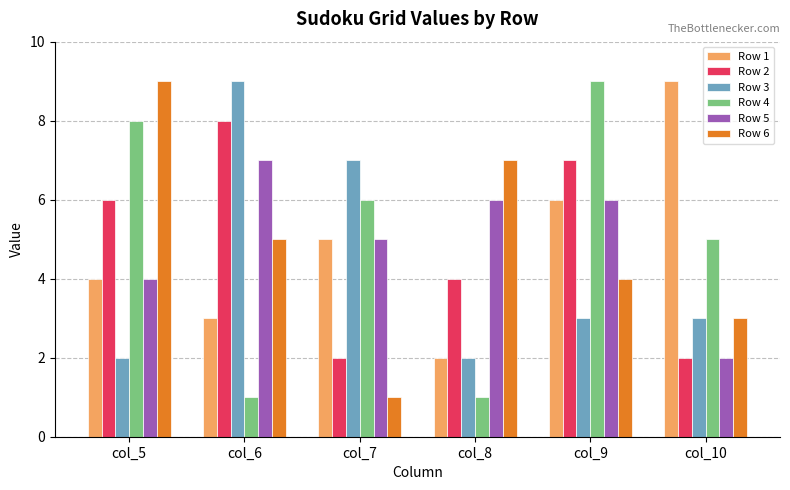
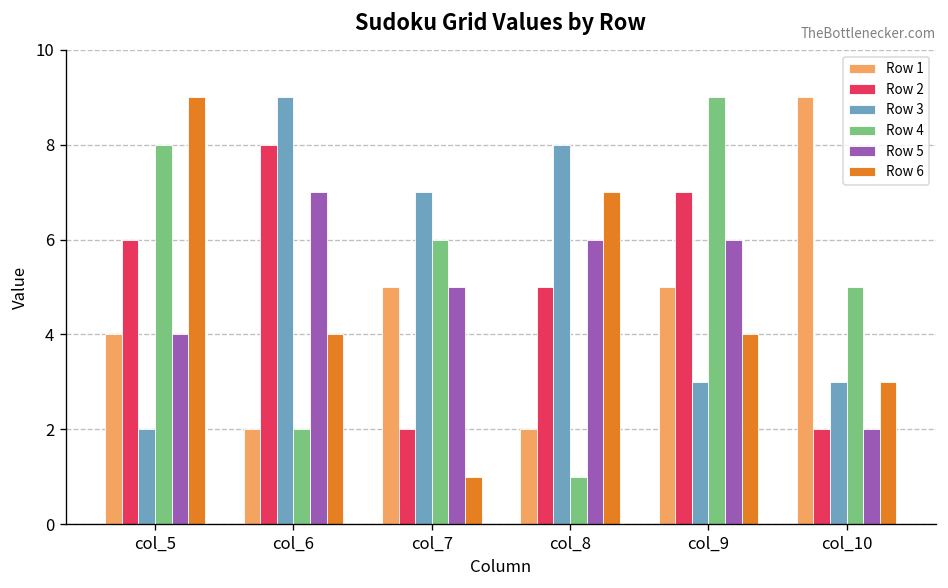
Row 1, col_6: 3 -> 2
Row 4, col_6: 1 -> 2
Row 6, col_6: 5 -> 4
Row 2, col_8: 4 -> 5
Row 3, col_8: 2 -> 8
Row 1, col_9: 6 -> 5
